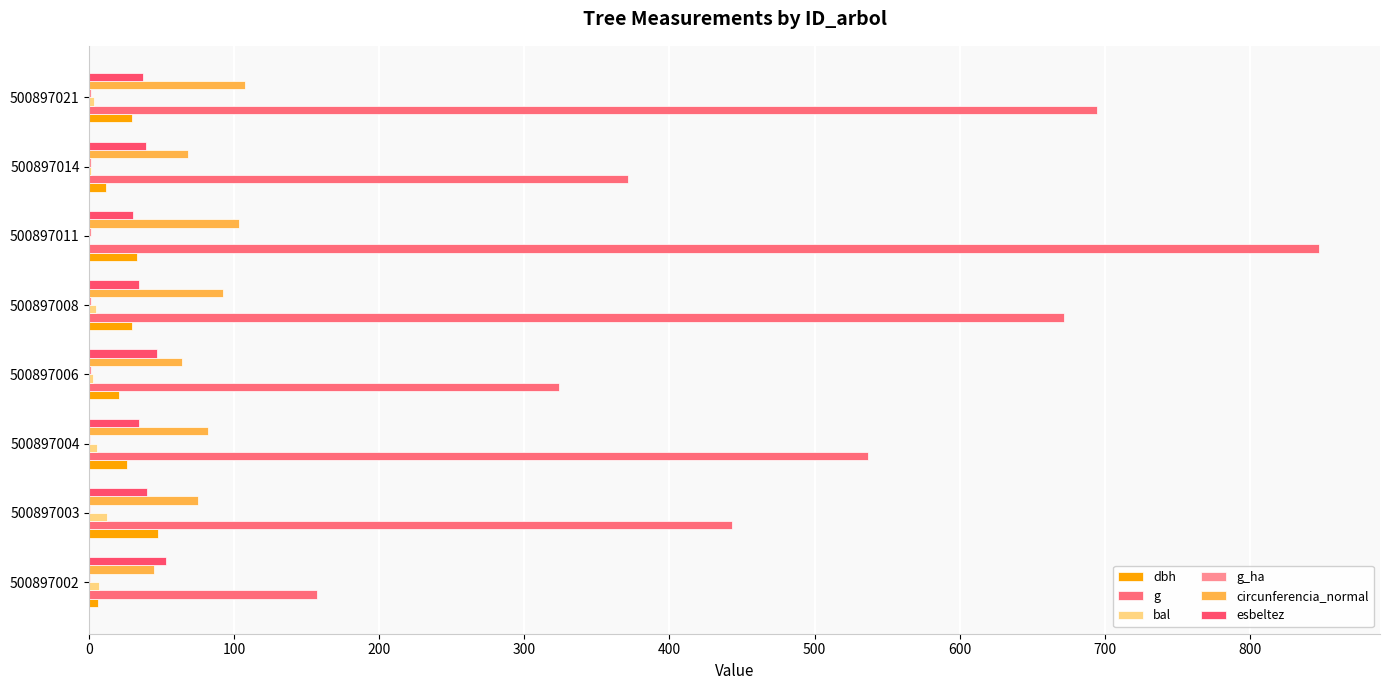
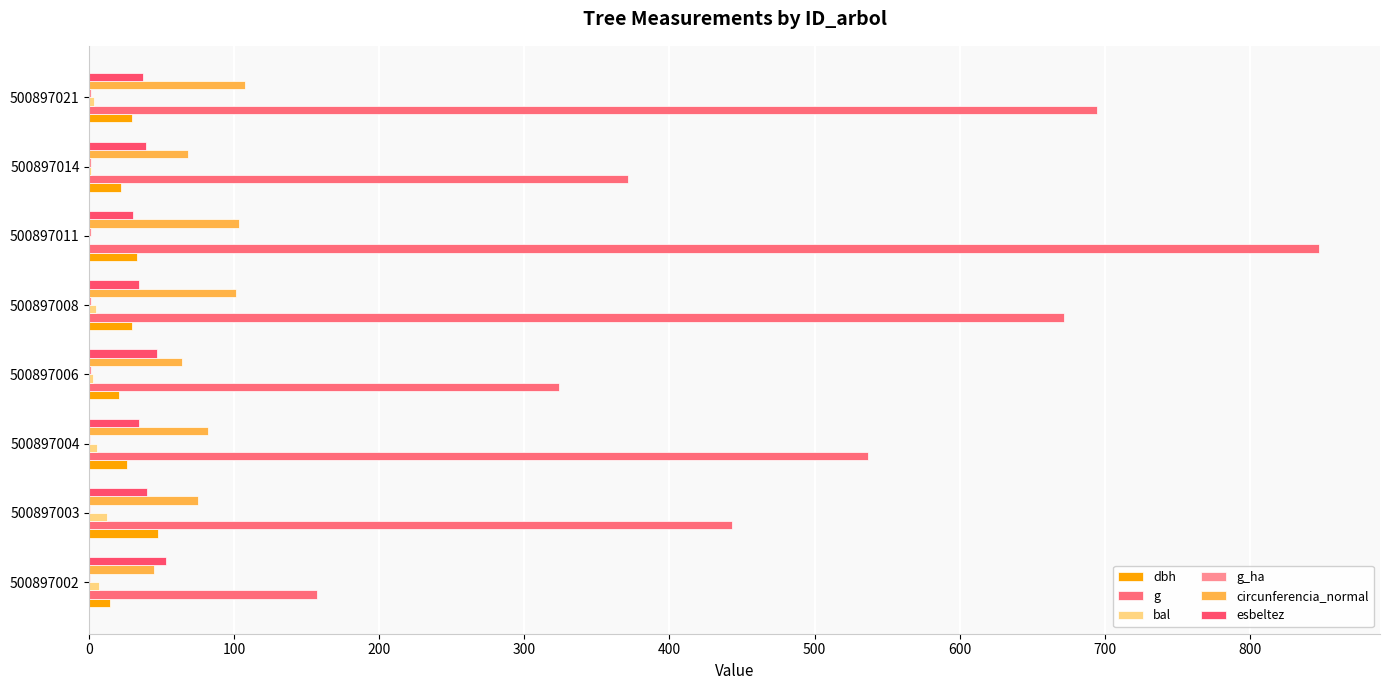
dbh, 500897014: 12 -> 22
circunferencia_normal, 500897008: 92 -> 101
dbh, 500897002: 6 -> 14
